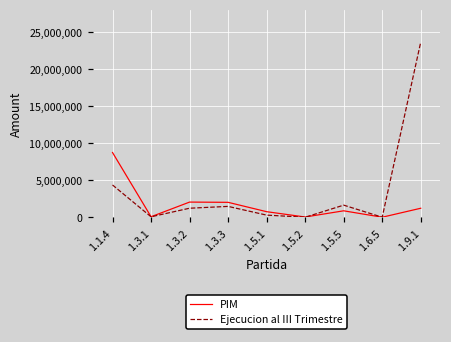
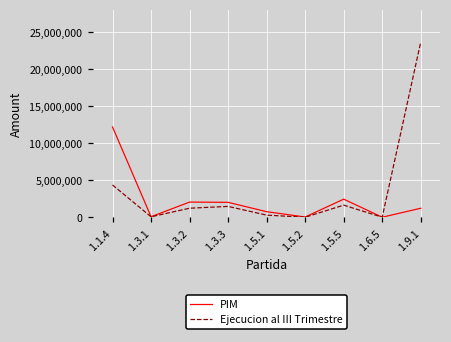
PIM, 1.1.4: 9,000,000 -> 12,000,000
PIM, 1.5.5: 1,000,000 -> 2,000,000
